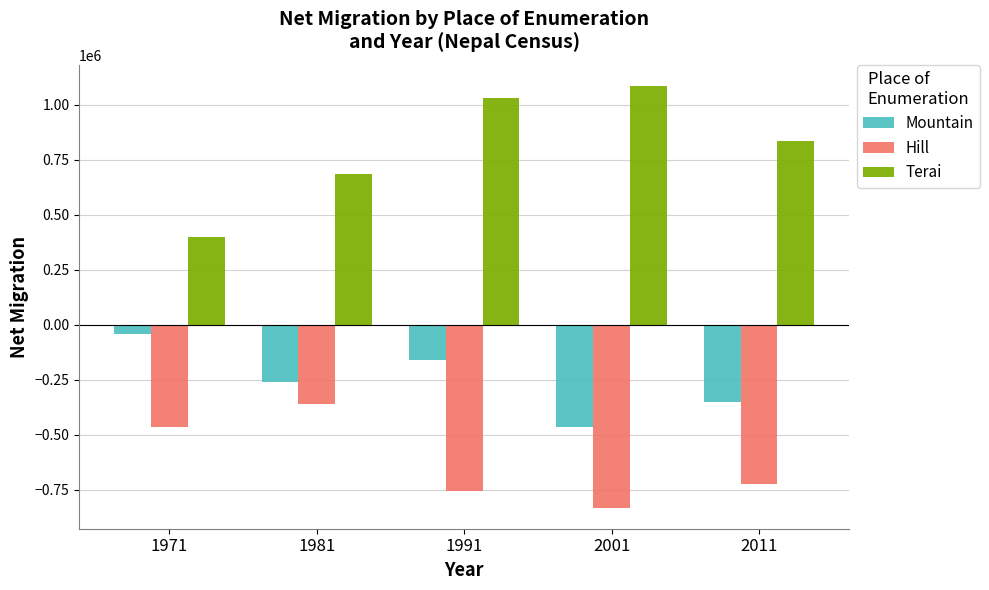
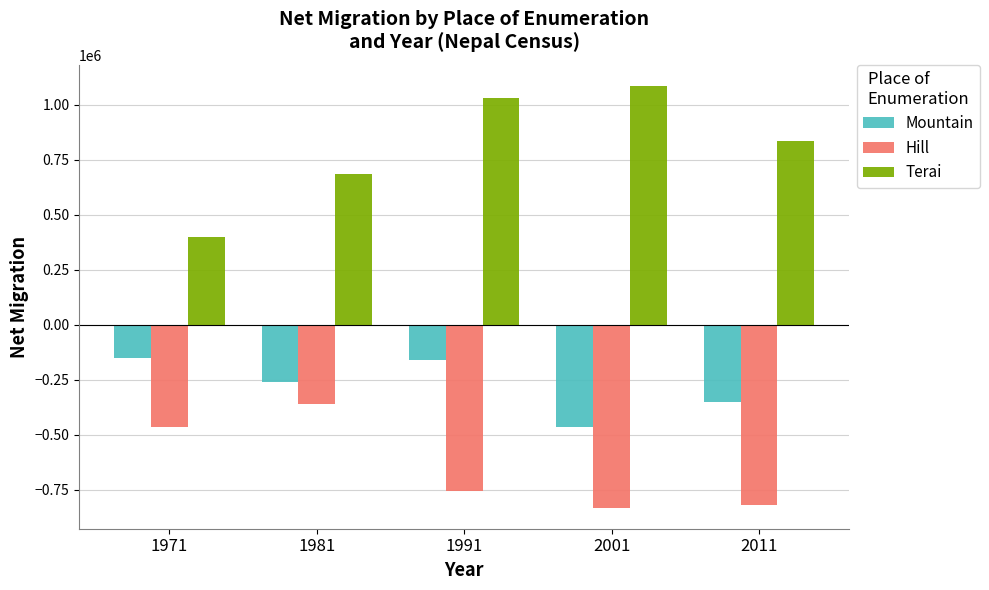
Mountain, 1971: -40000 -> -150000
Hill, 2011: -720000 -> -820000
